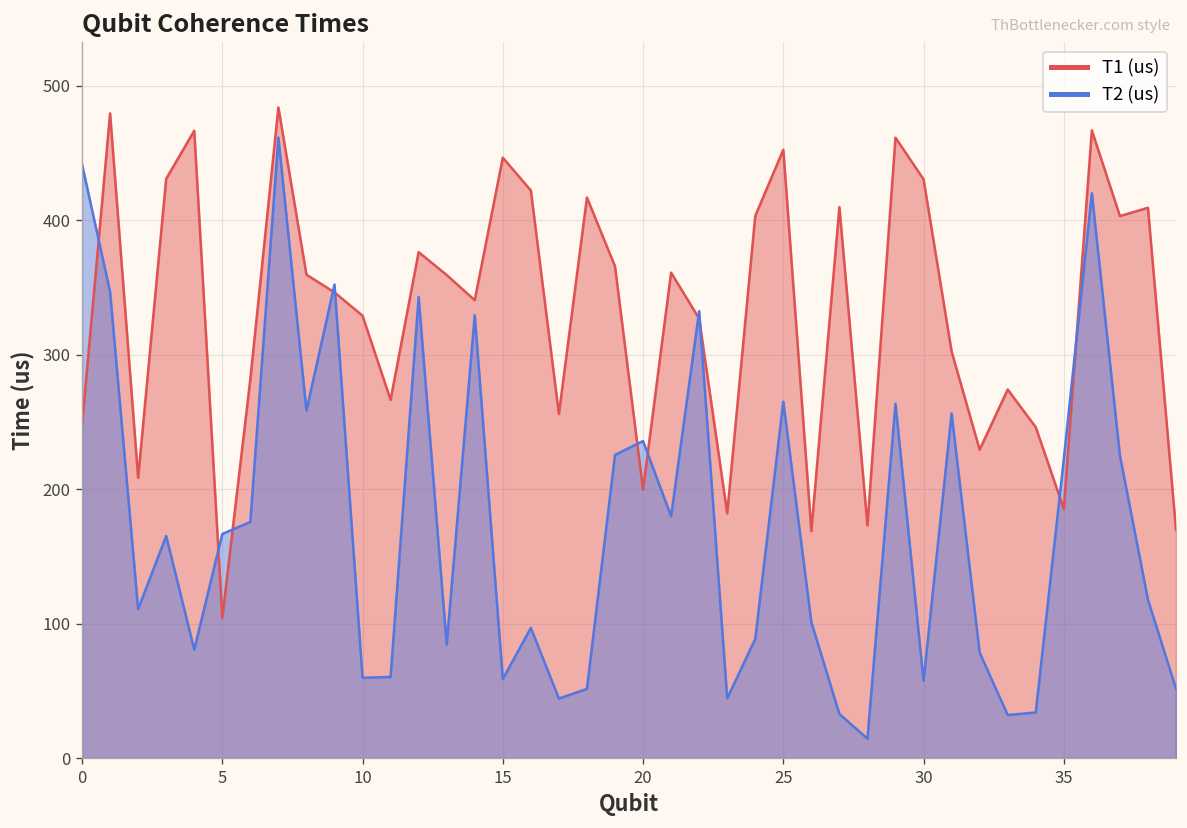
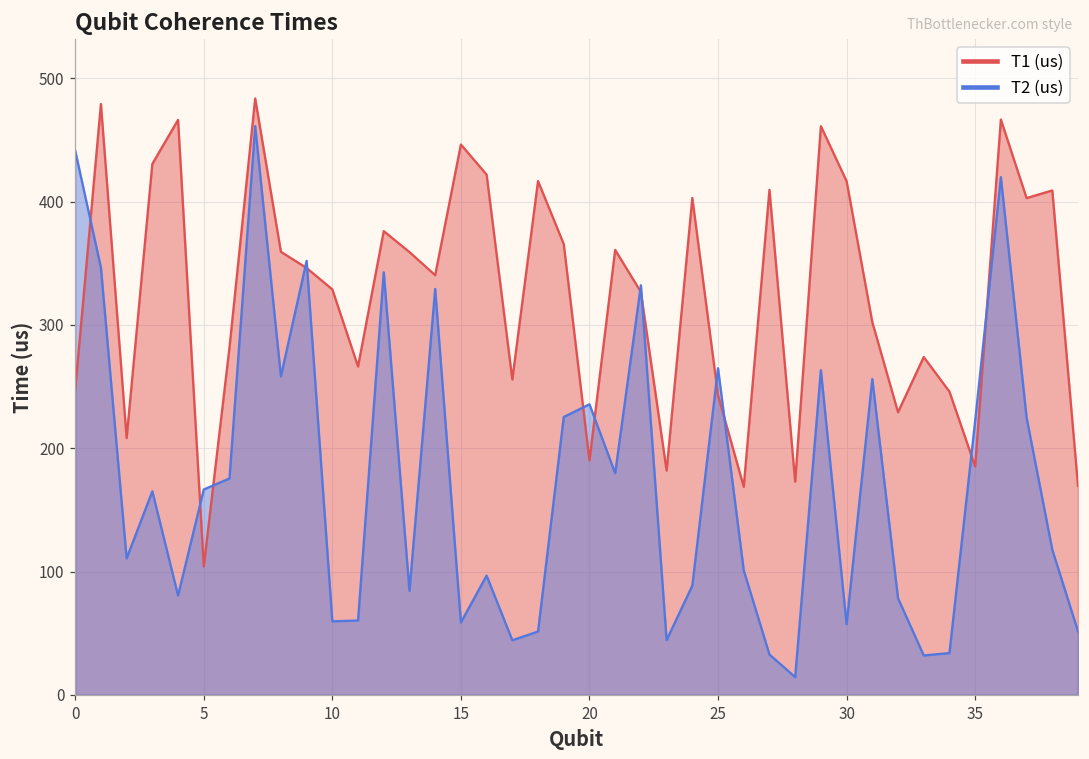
T1 (us), 20: 200 -> 190
T1 (us), 25: 452 -> 243
T1 (us), 30: 430 -> 417
